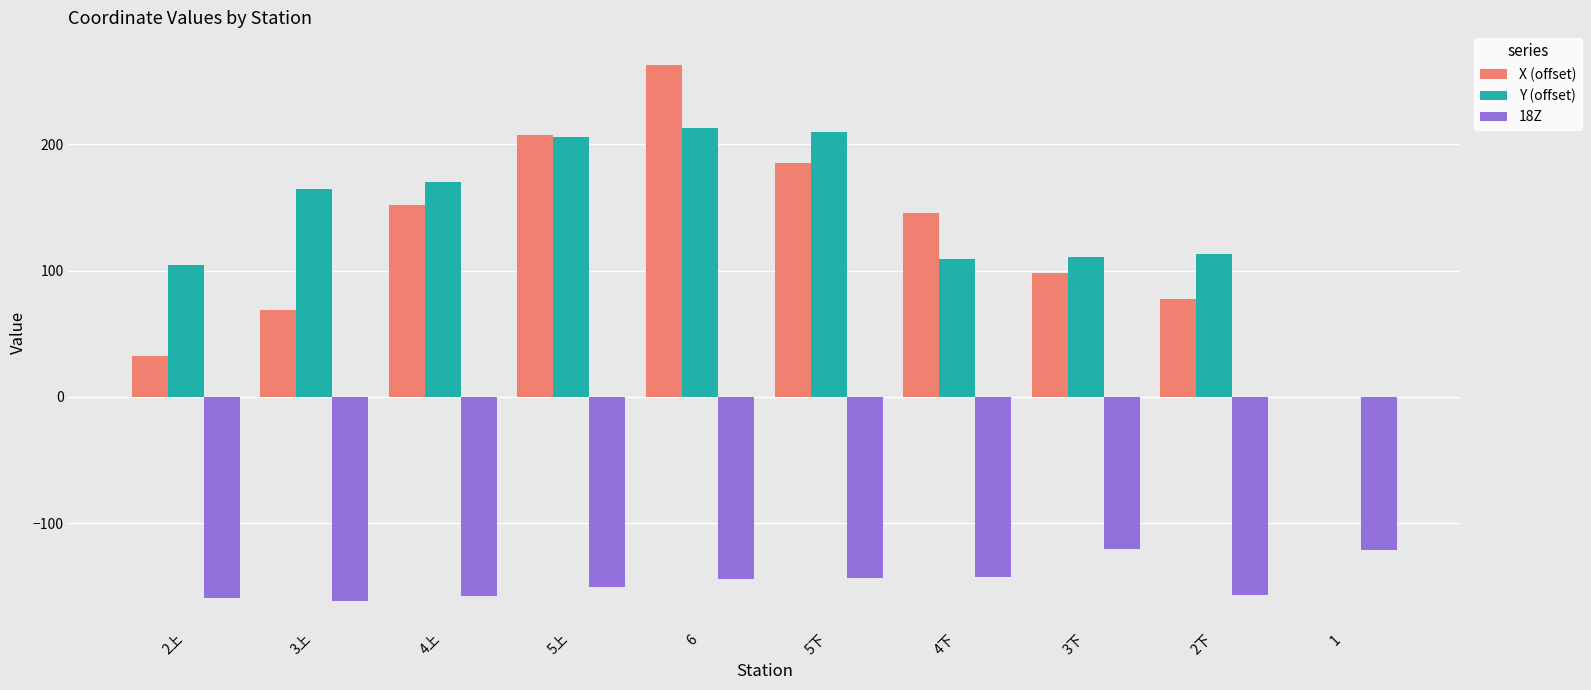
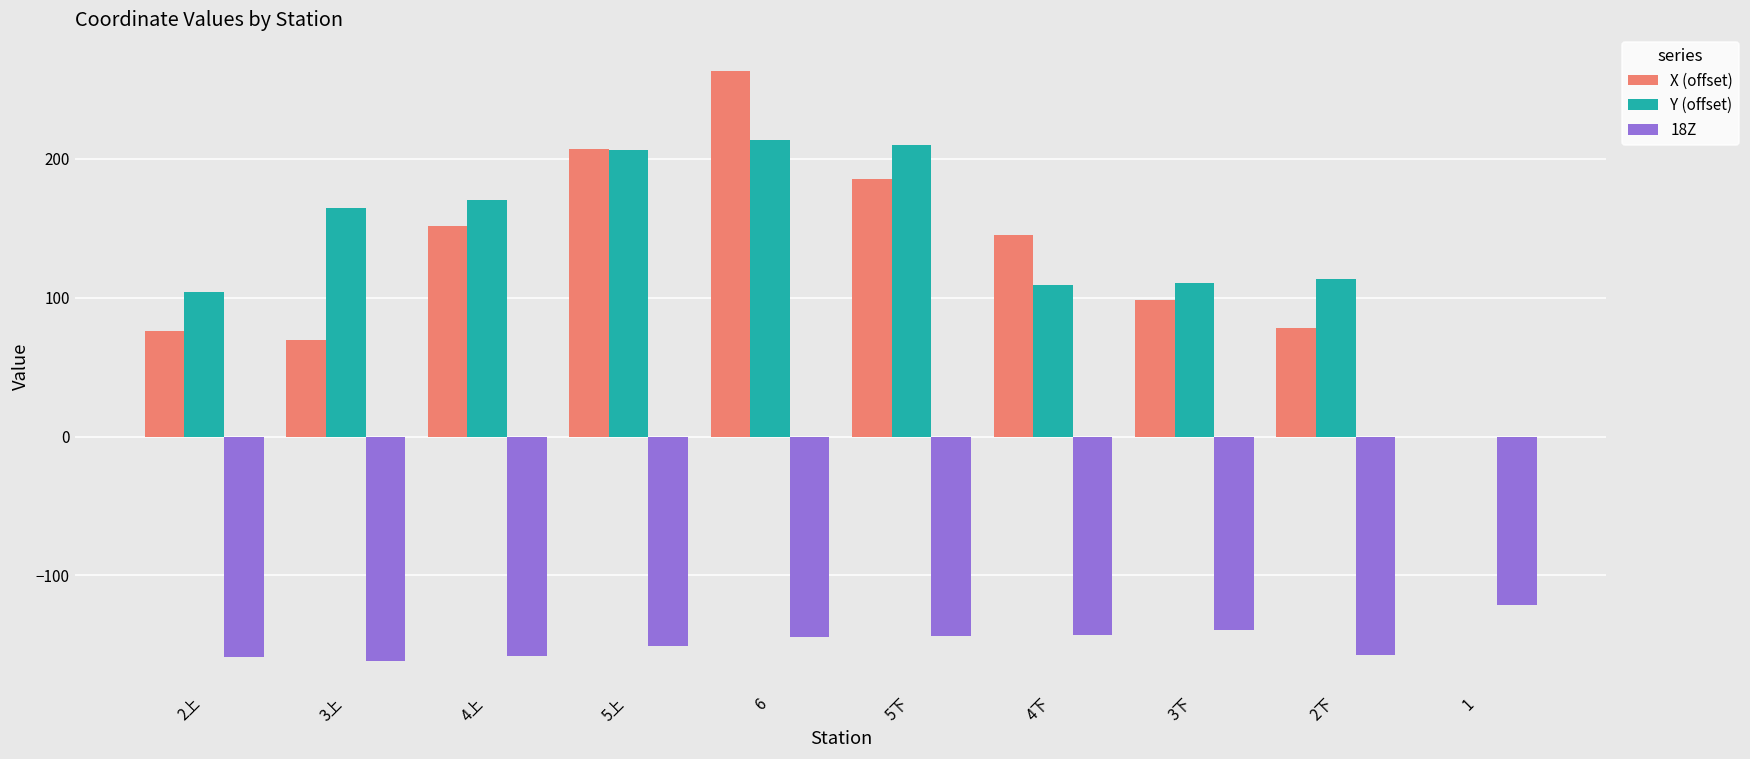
X (offset), 2上: 32 -> 76
18Z, 3下: -120 -> -139
